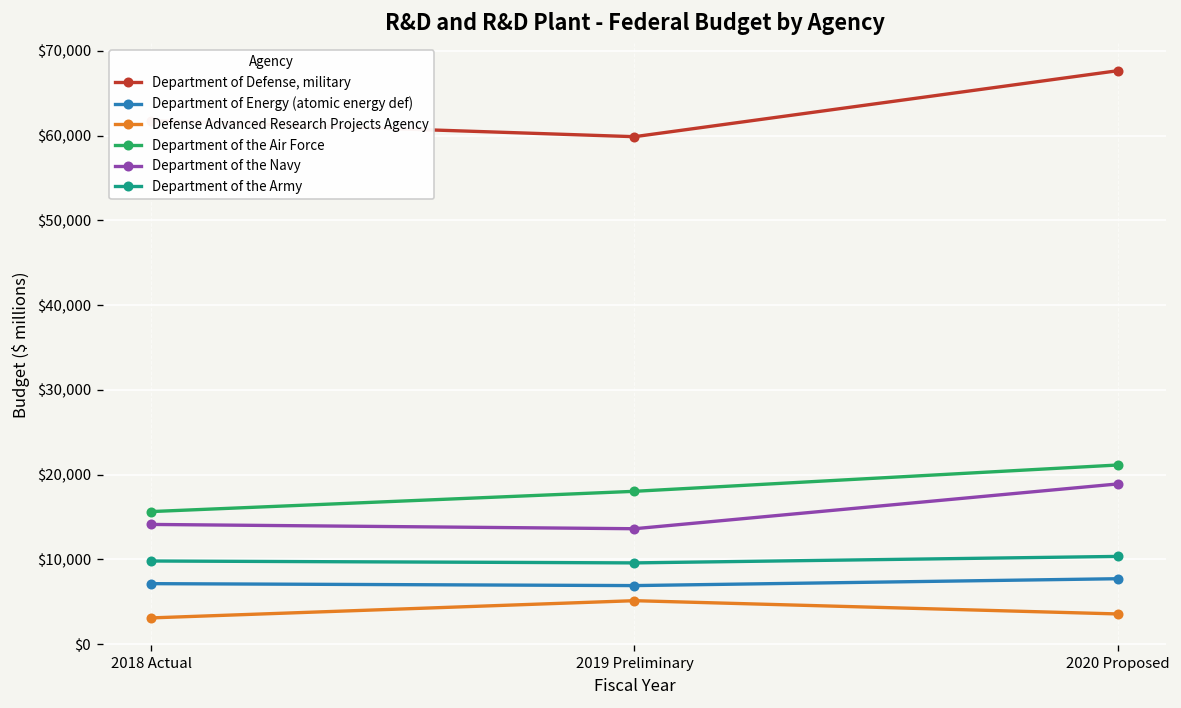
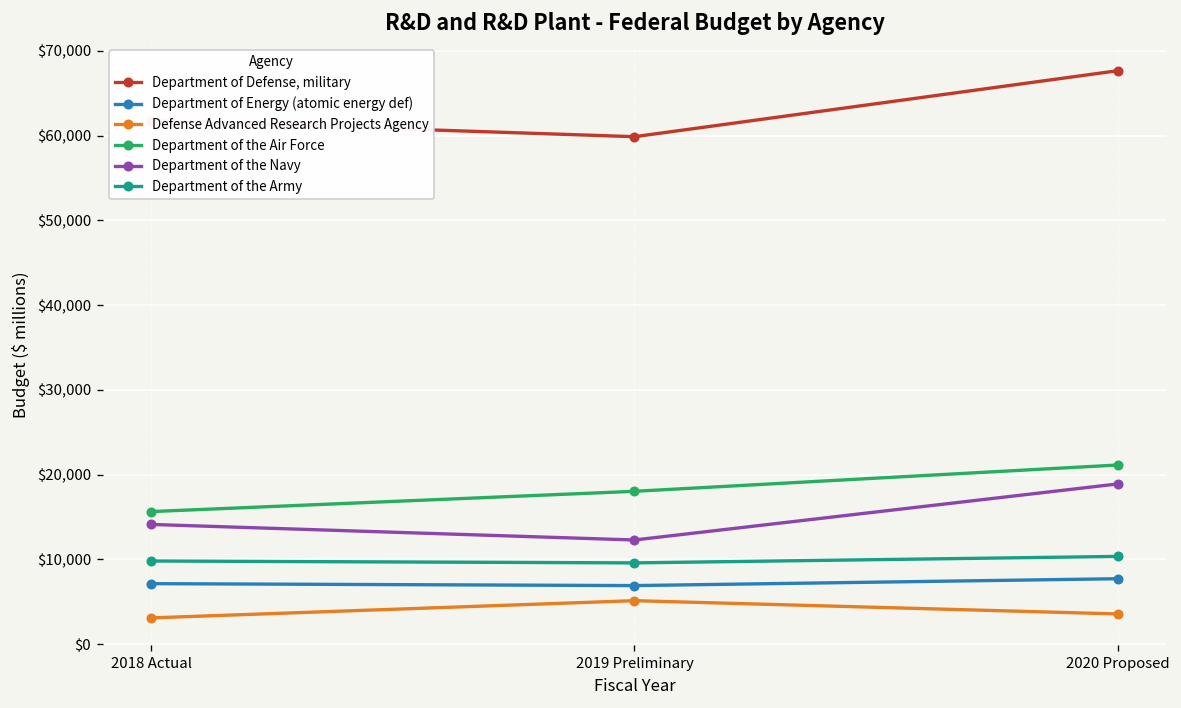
Department of the Navy, 2019 Preliminary: $14,000 -> $12,000
